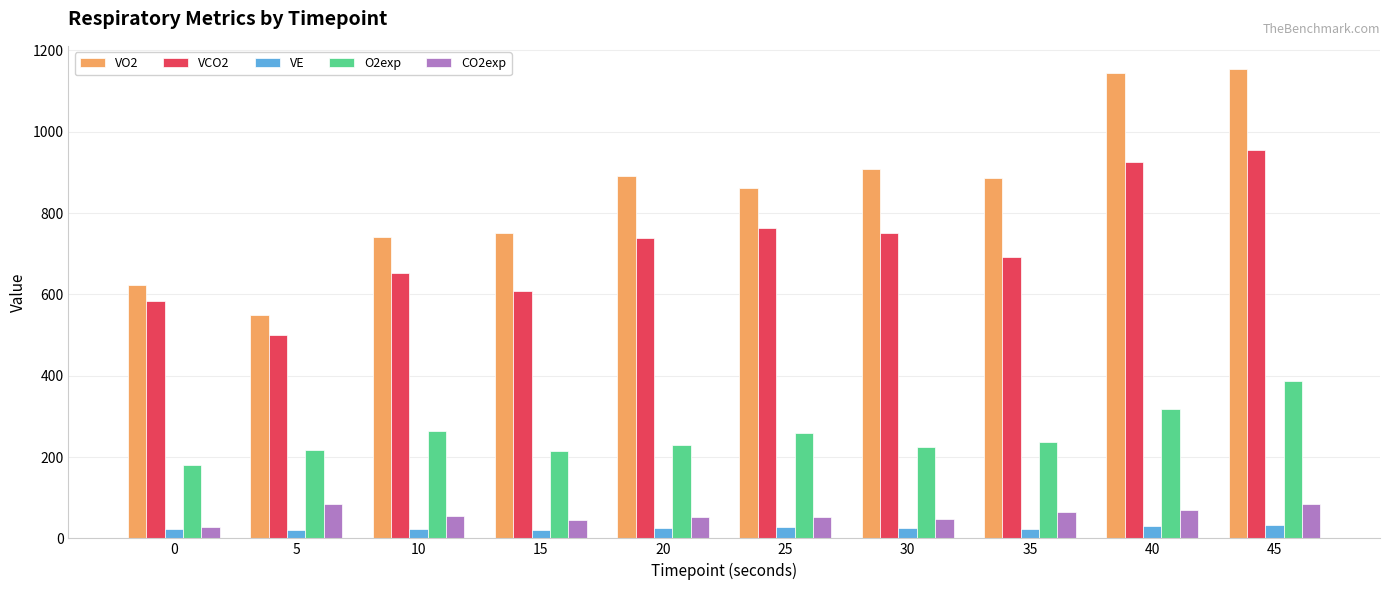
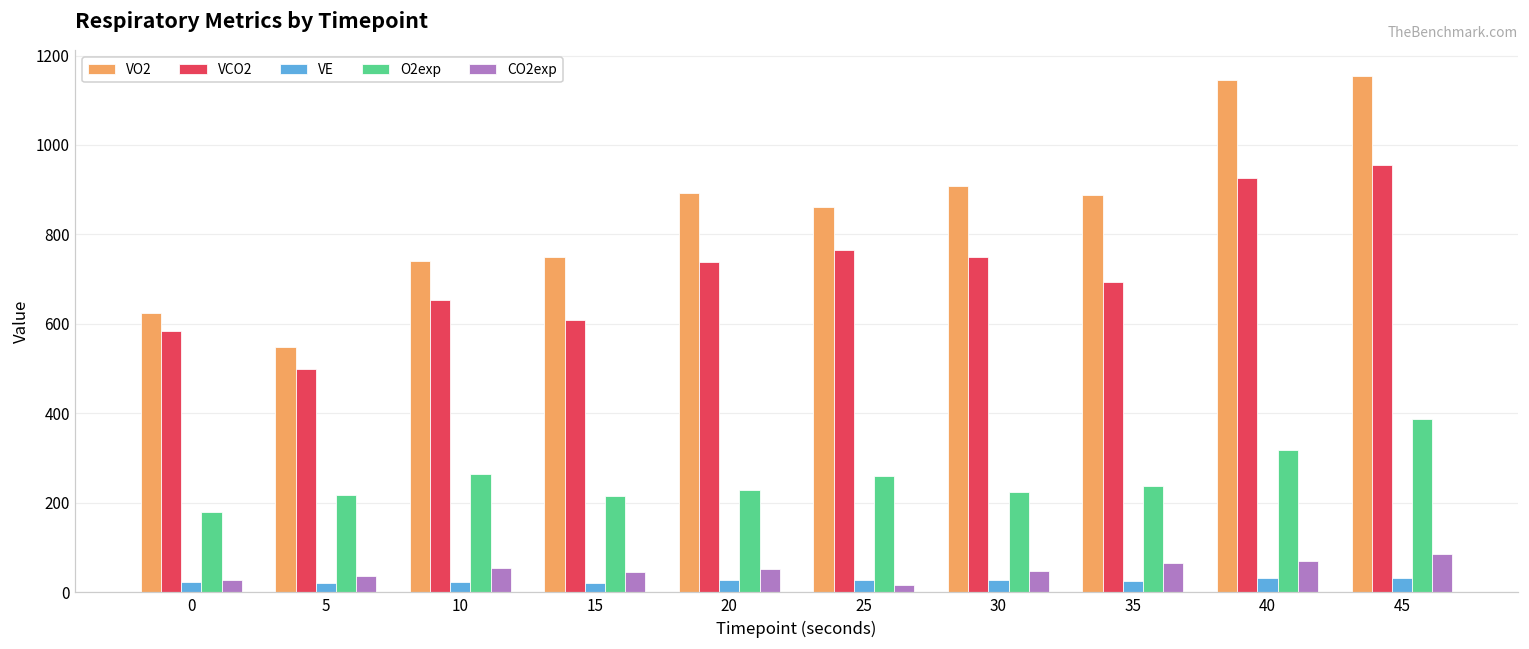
CO2exp, 5: 90 -> 40
CO2exp, 25: 50 -> 20
